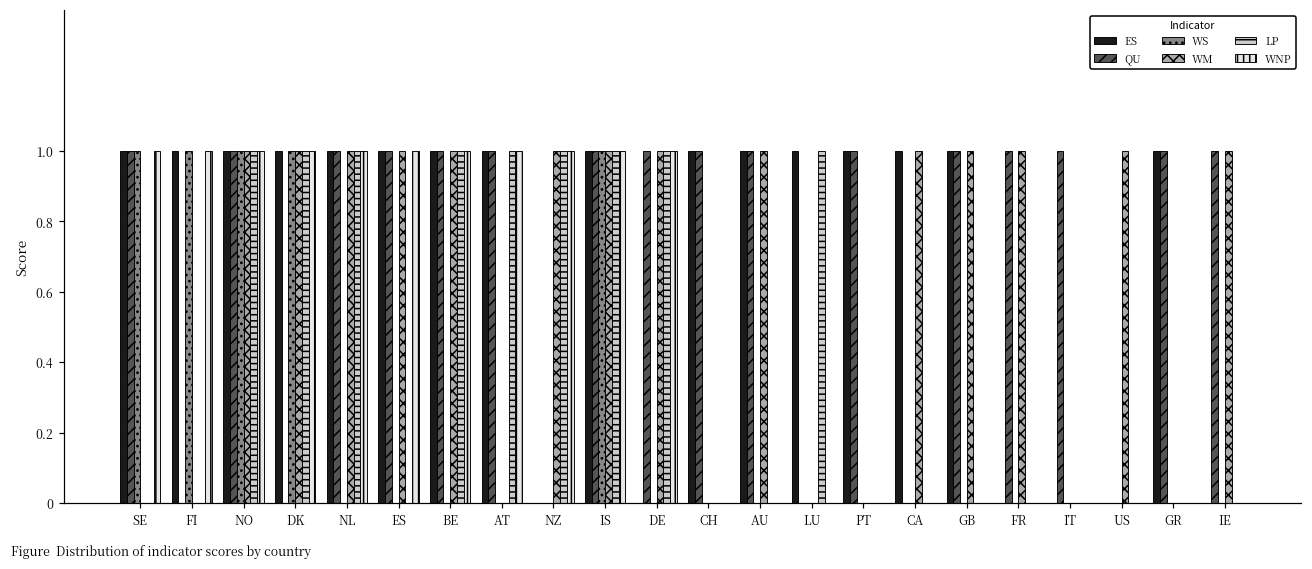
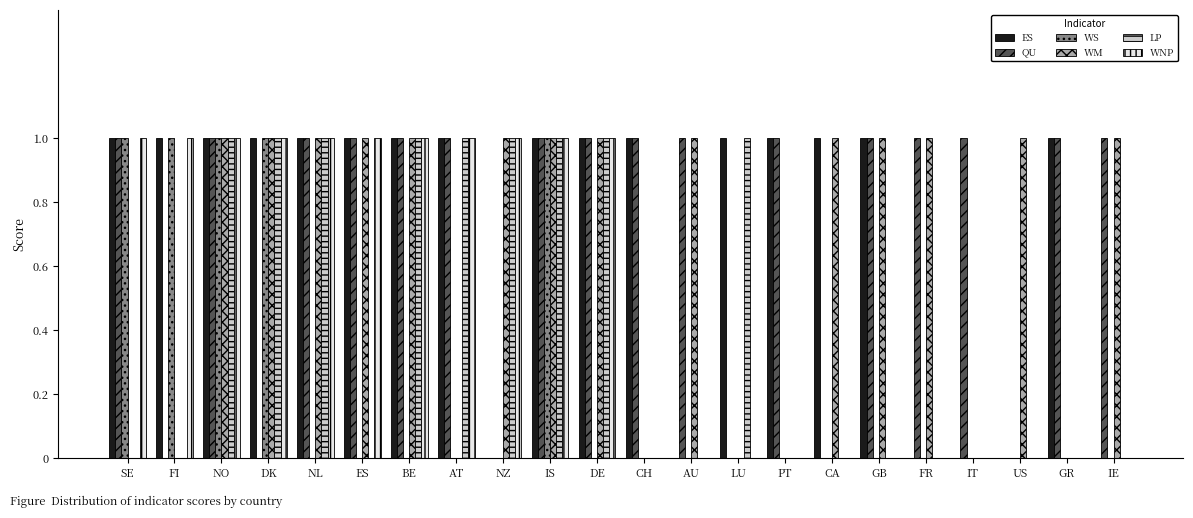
ES, DE: 0 -> 1
ES, AU: 1 -> 0
